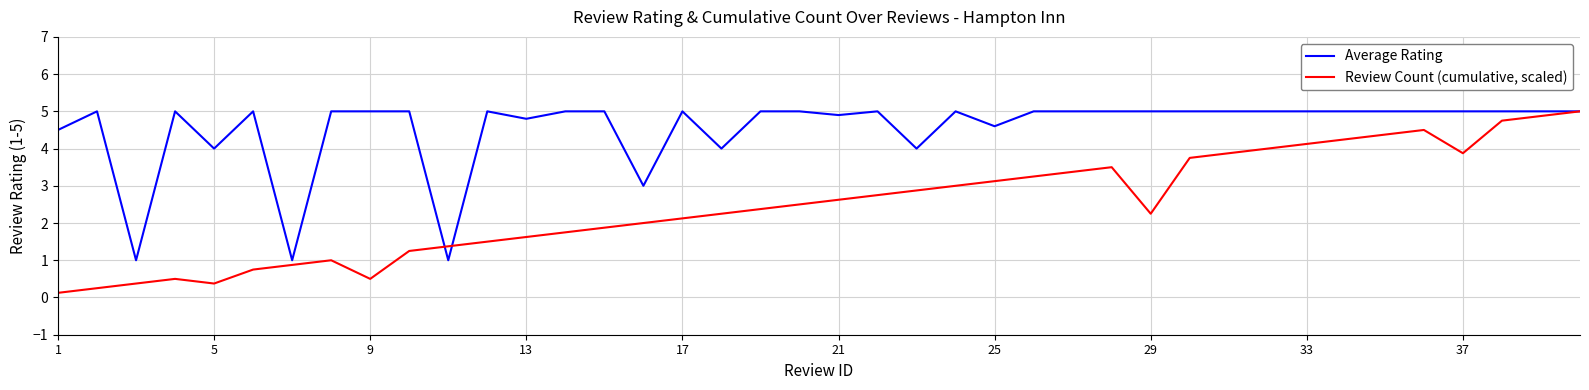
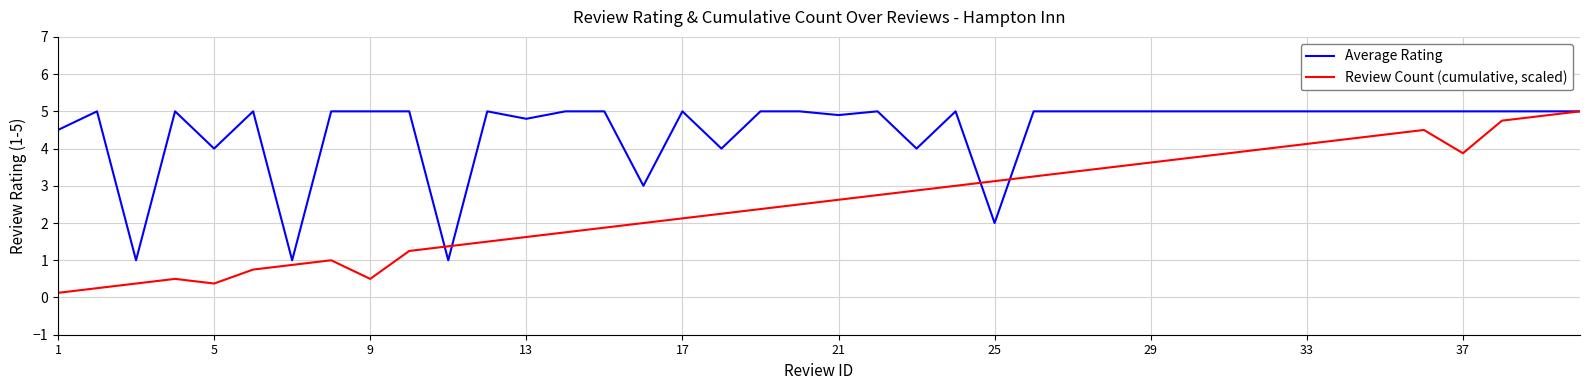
Average Rating, 25: 4.6 -> 2.0
Review Count (cumulative, scaled), 29: 2.3 -> 3.6
